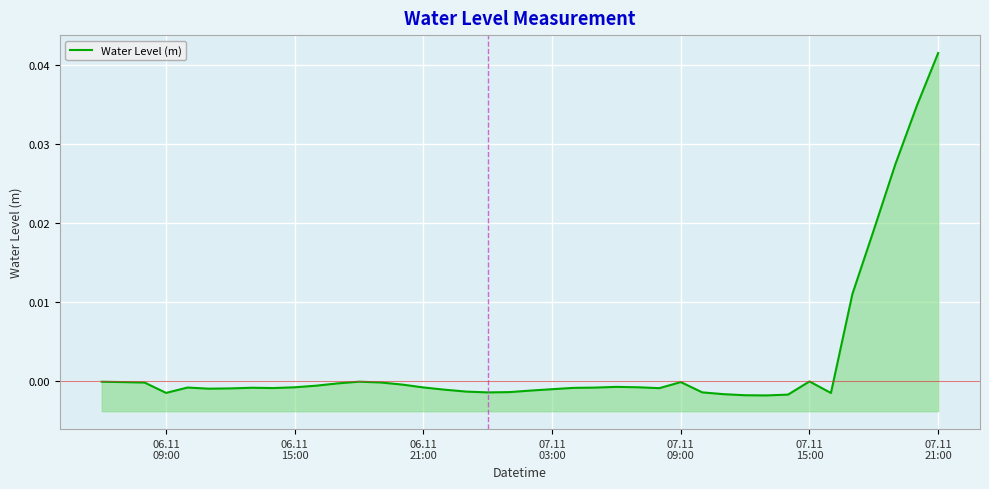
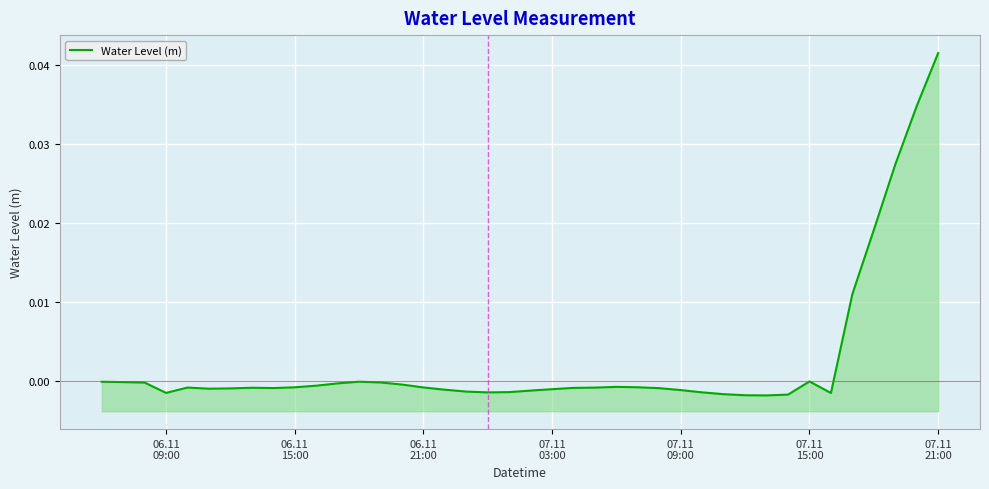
07.11 09:00: 0.000 -> -0.001
